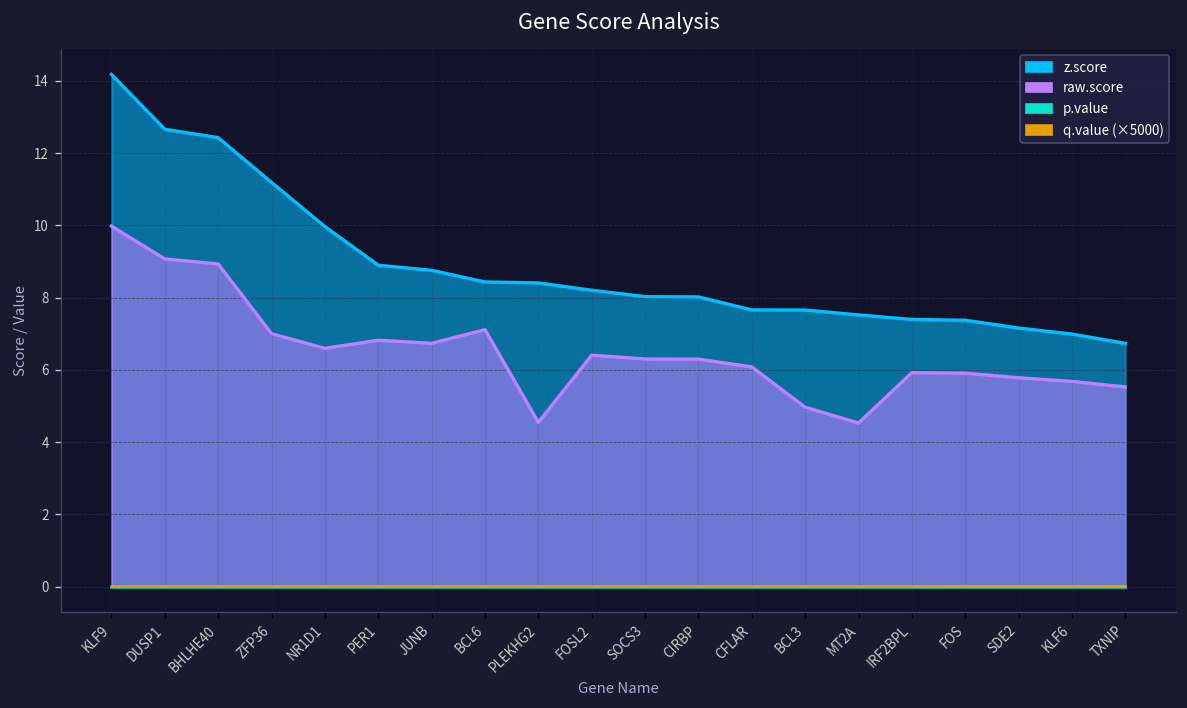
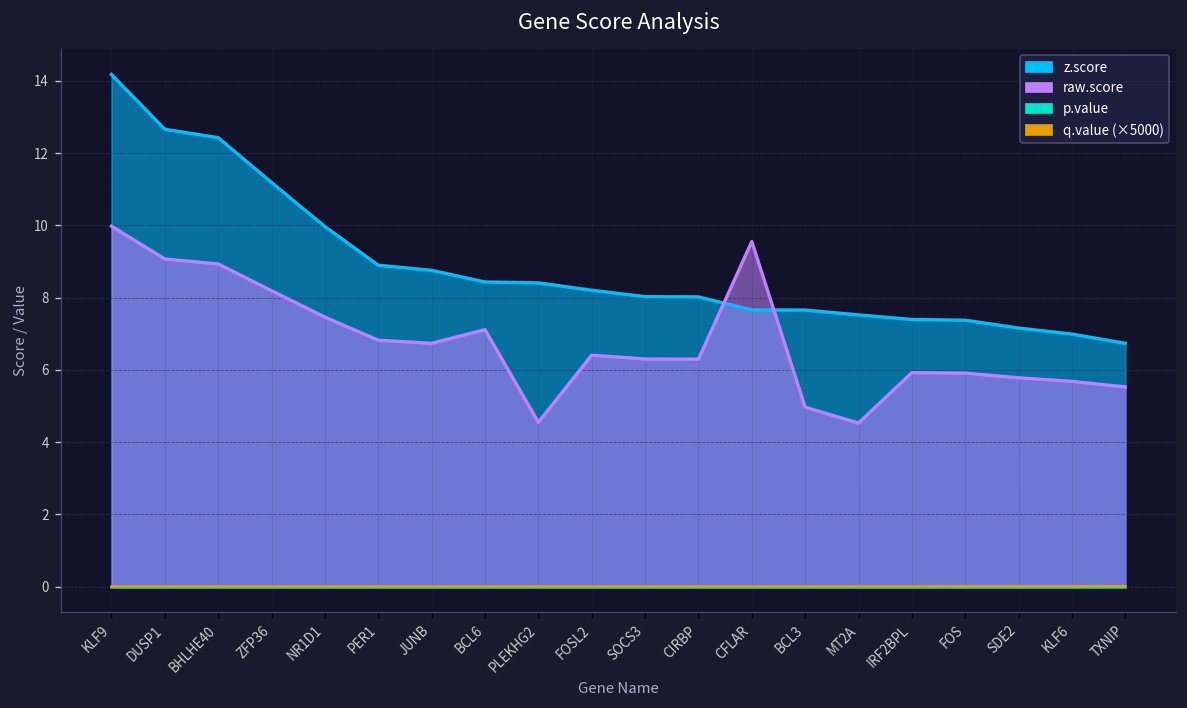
raw.score, ZFP36: 7.0 -> 8.2
raw.score, NR1D1: 6.6 -> 7.5
raw.score, CFLAR: 6.1 -> 9.5
